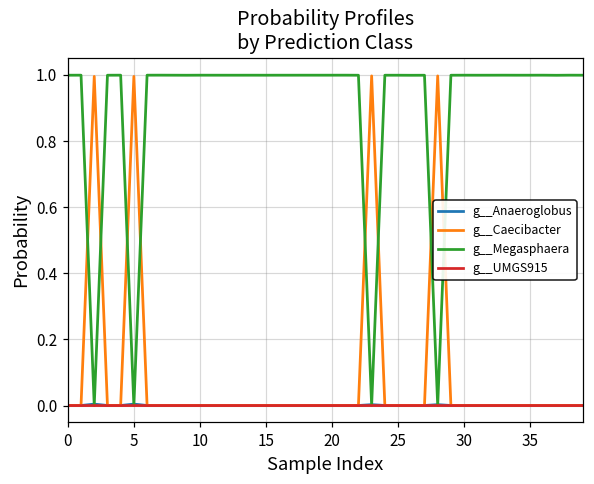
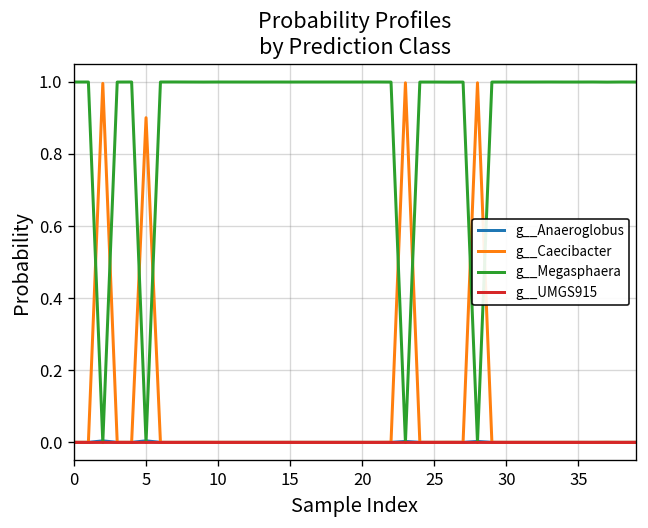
g__Caecibacter, 5: 1.00 -> 0.90
